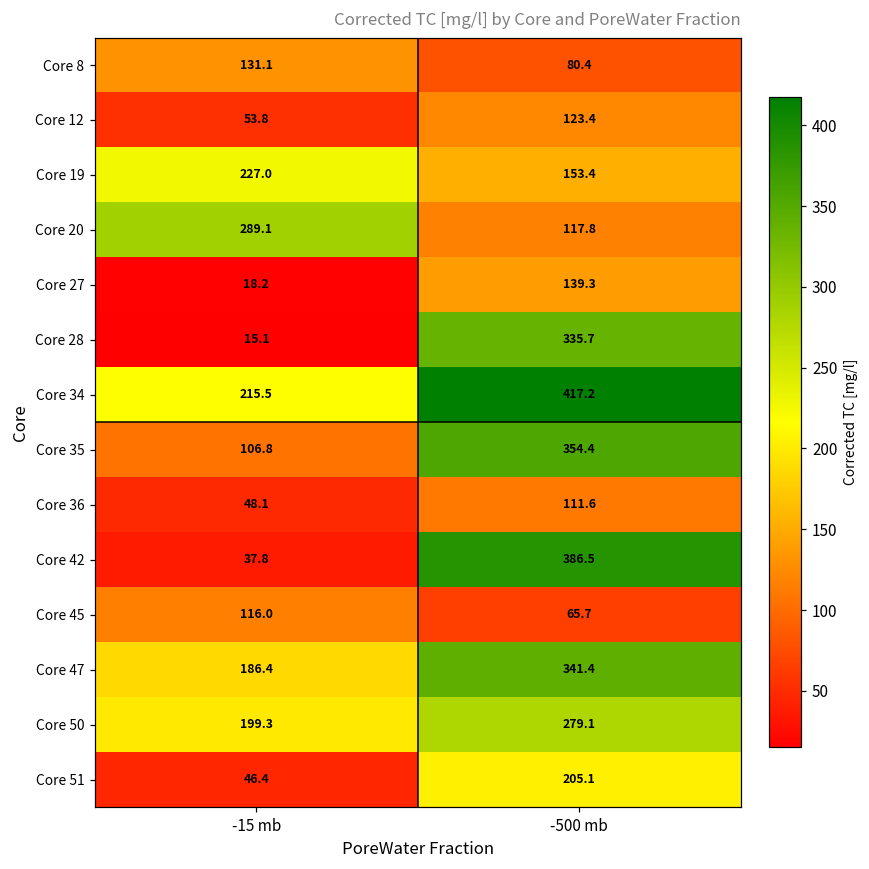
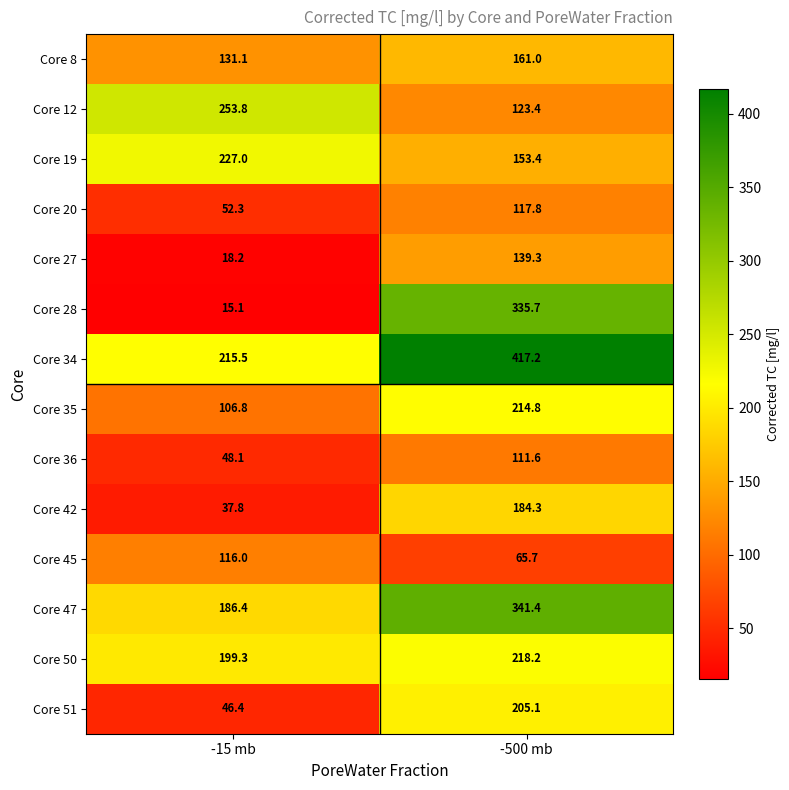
Core 8, -500 mb: 80.4 -> 161.0
Core 12, -15 mb: 53.8 -> 253.8
Core 20, -15 mb: 289.1 -> 52.3
Core 35, -500 mb: 354.4 -> 214.8
Core 42, -500 mb: 386.5 -> 184.3
Core 50, -500 mb: 279.1 -> 218.2
